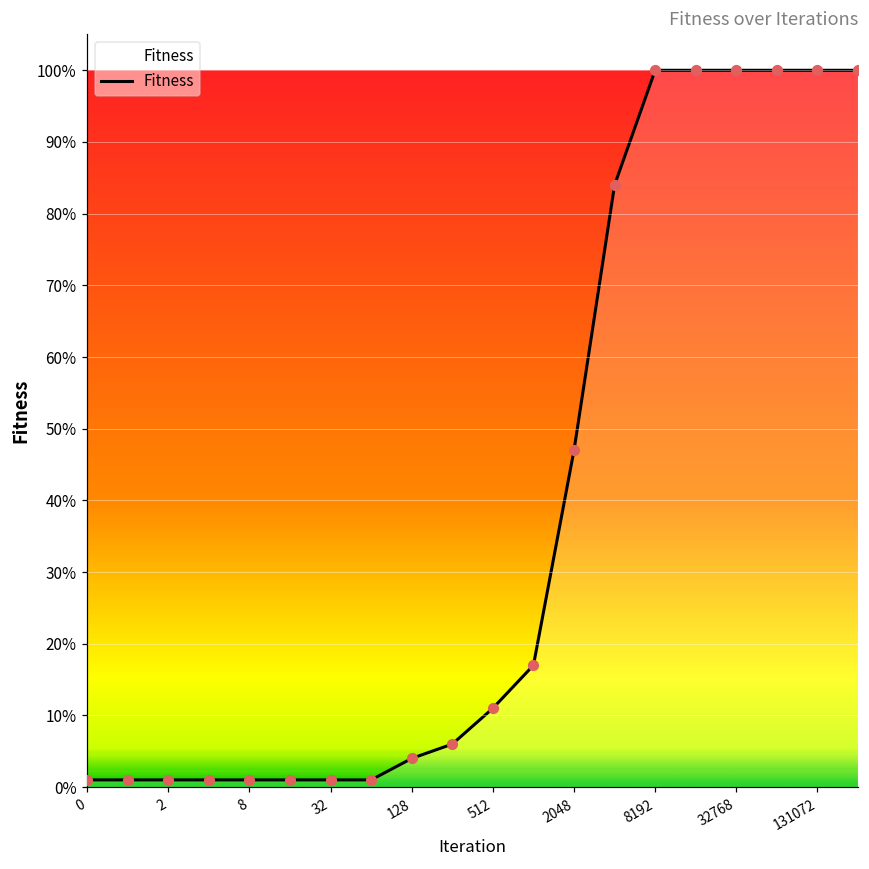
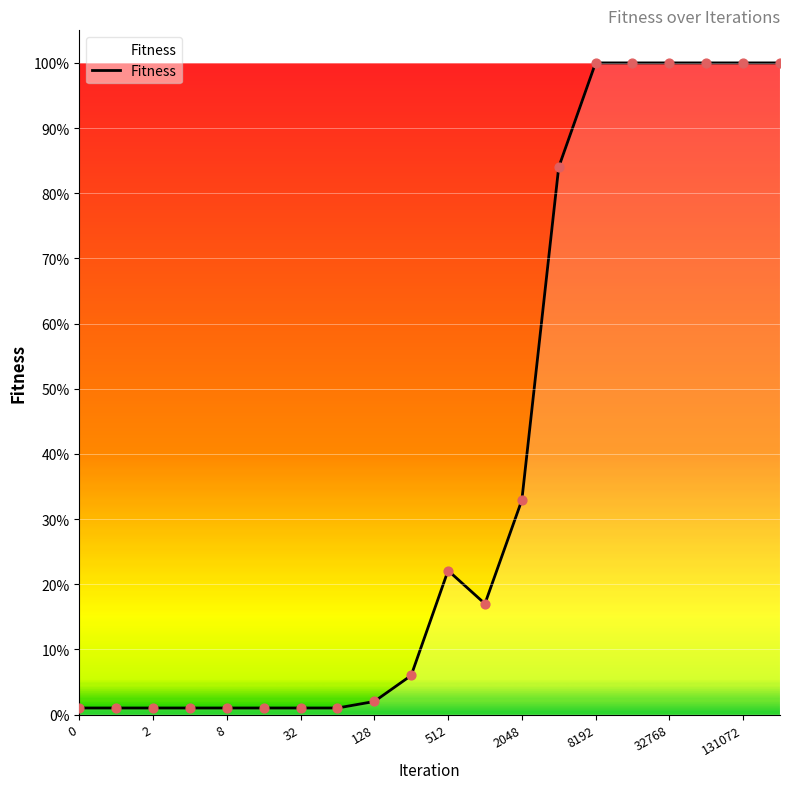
128: 4% -> 2%
512: 11% -> 22%
2048: 47% -> 33%
